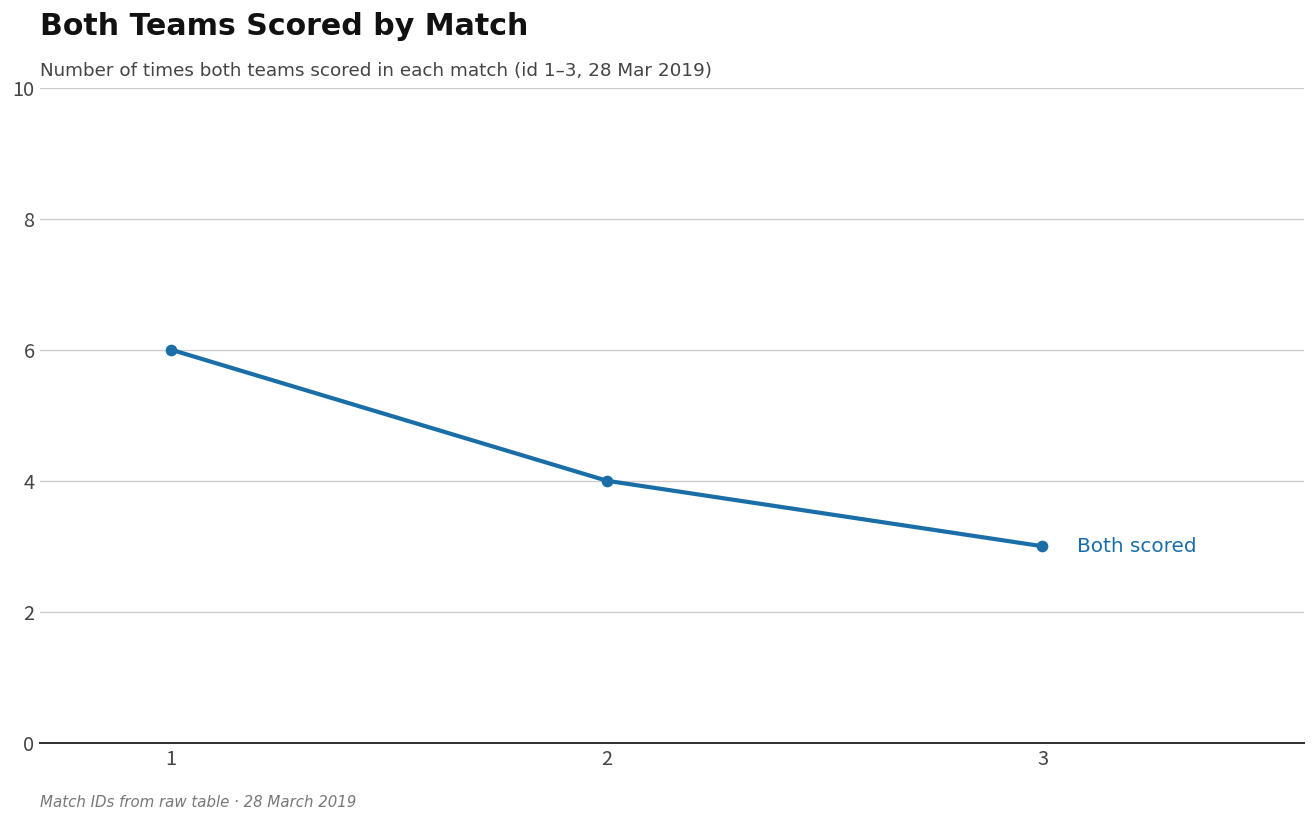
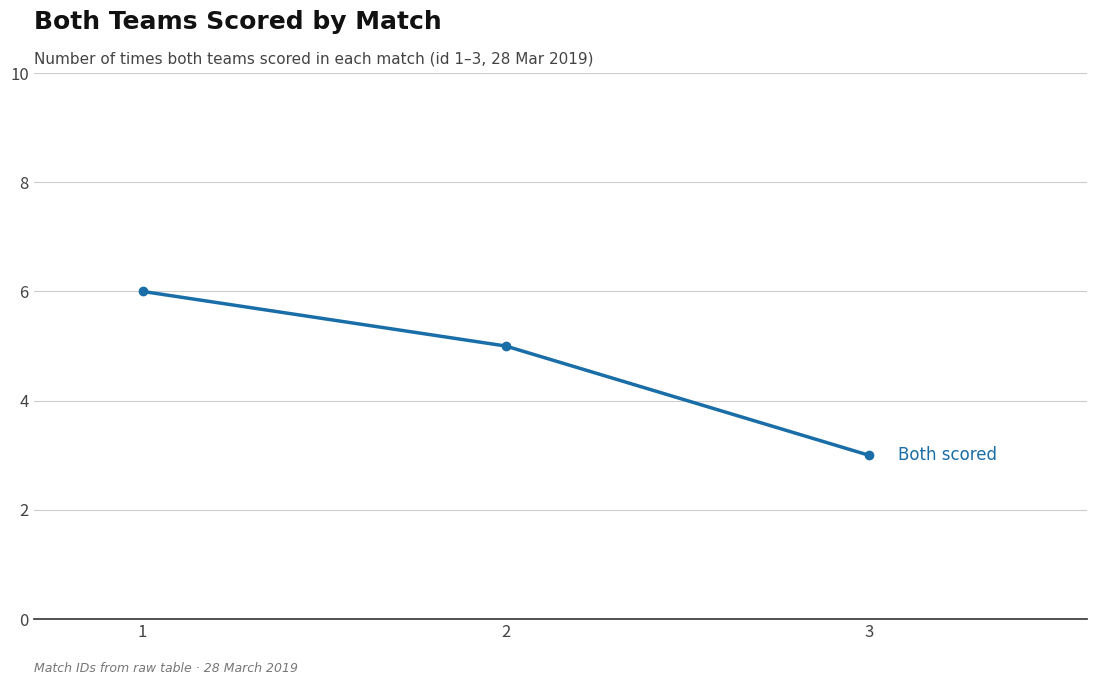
2: 4 -> 5
